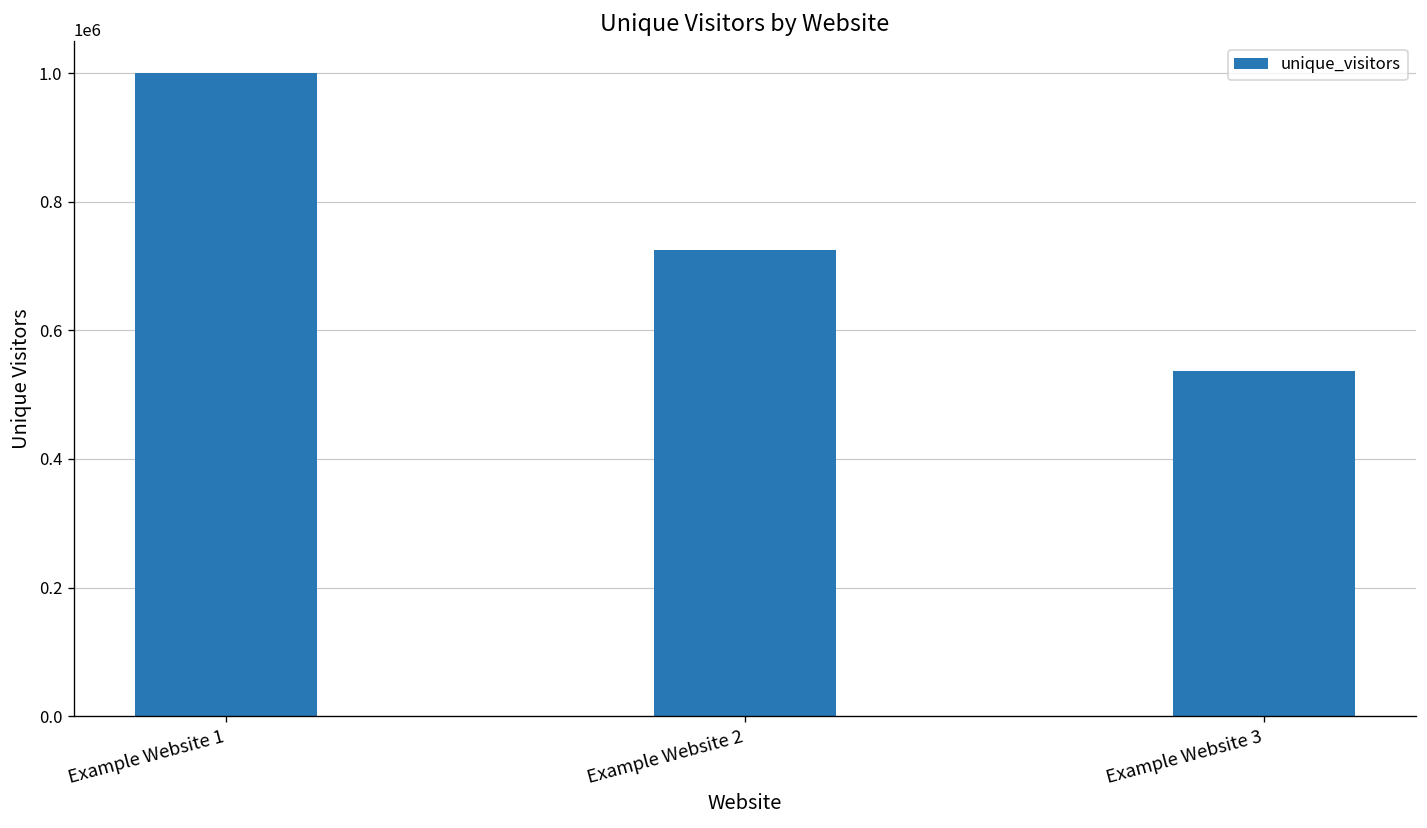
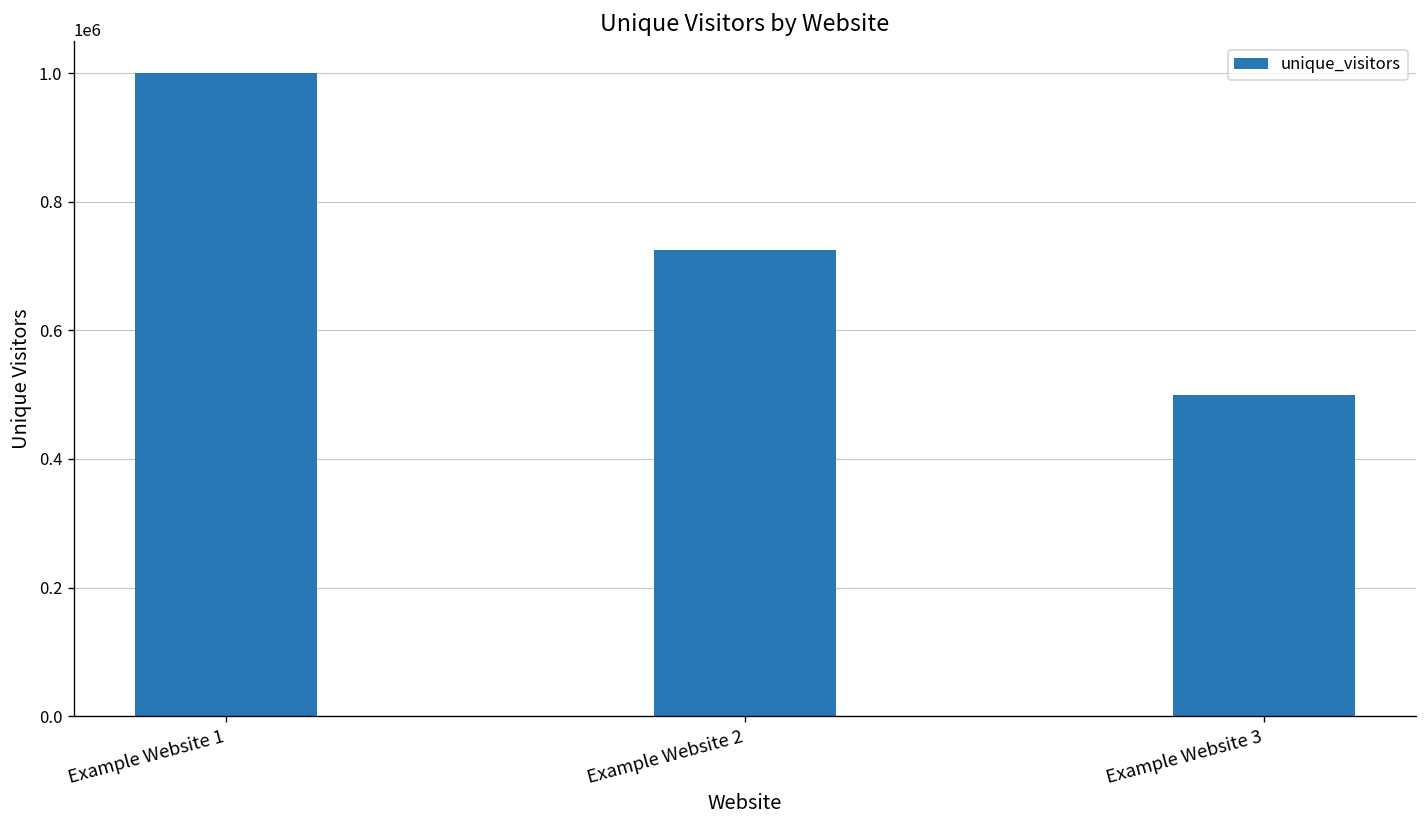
Example Website 3: 540000 -> 500000
